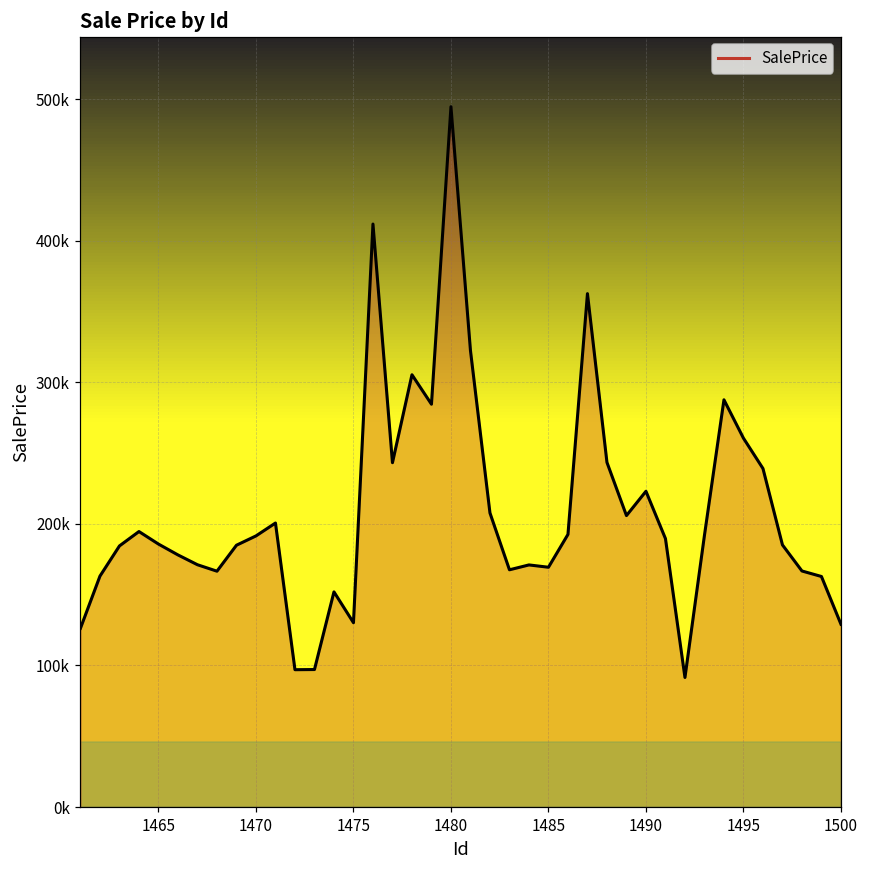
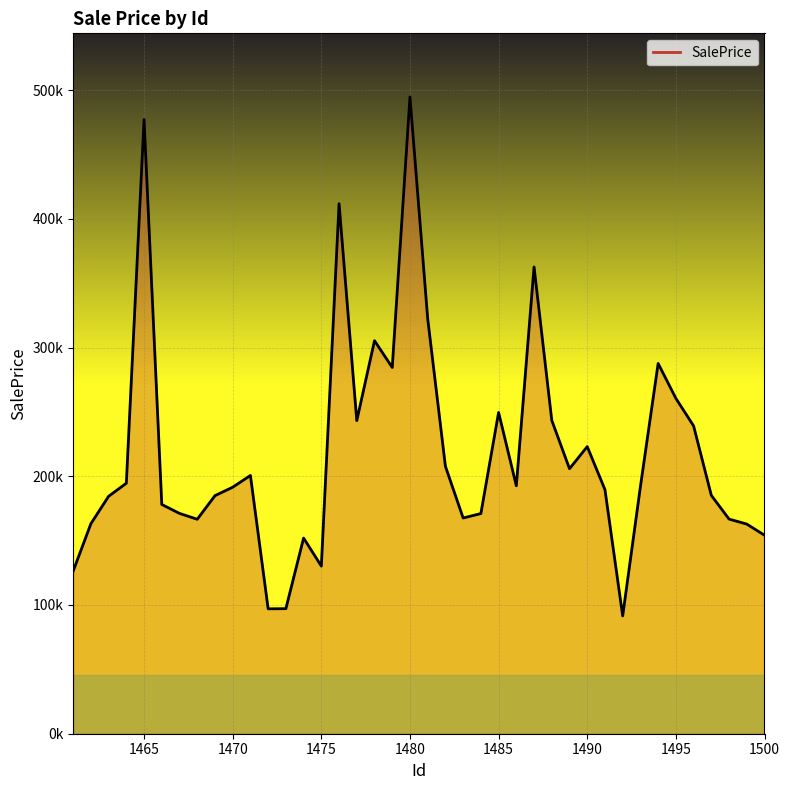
1465: 186000 -> 477000
1485: 169000 -> 250000
1500: 129000 -> 154000
